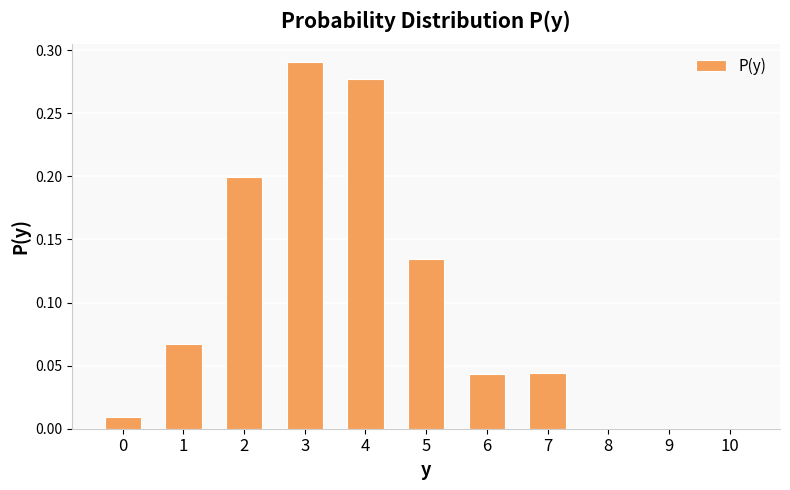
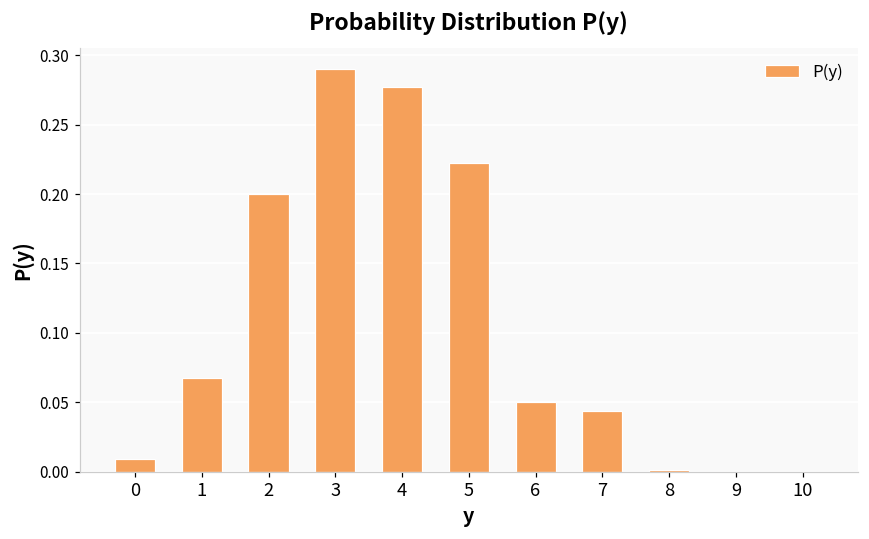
5: 0.134 -> 0.223
6: 0.043 -> 0.050
